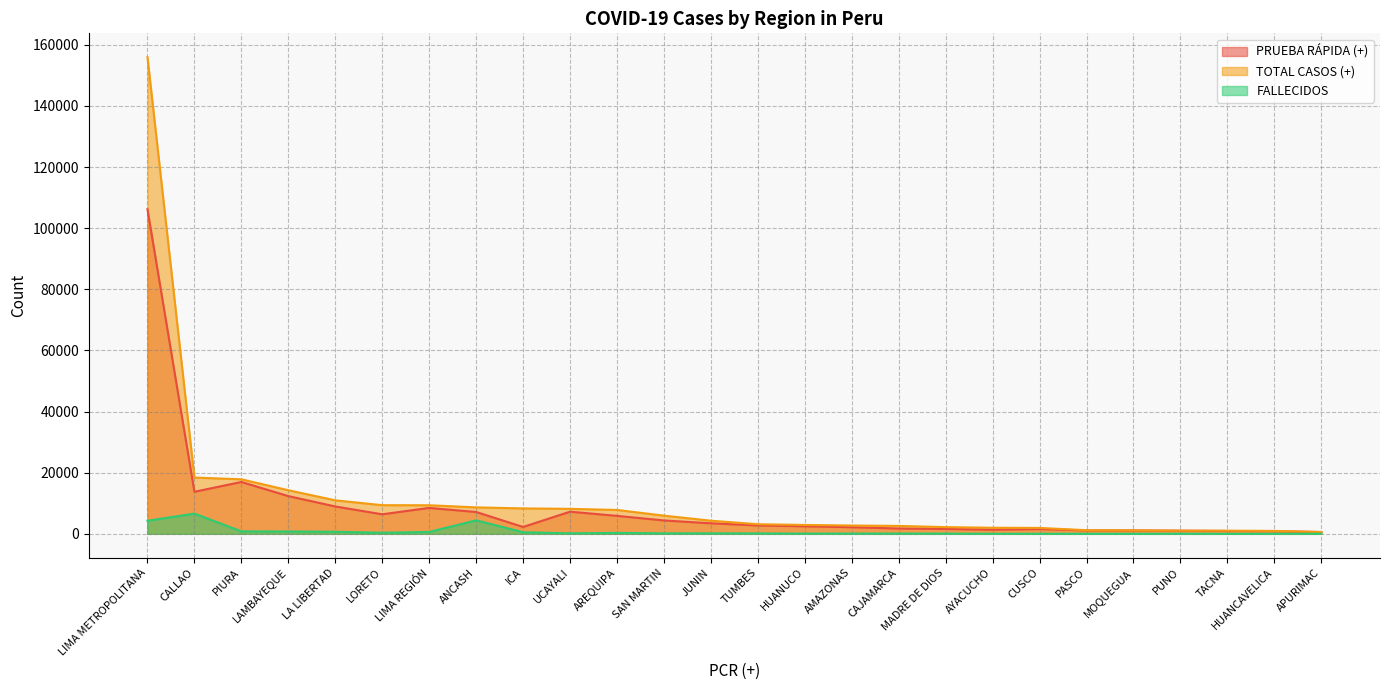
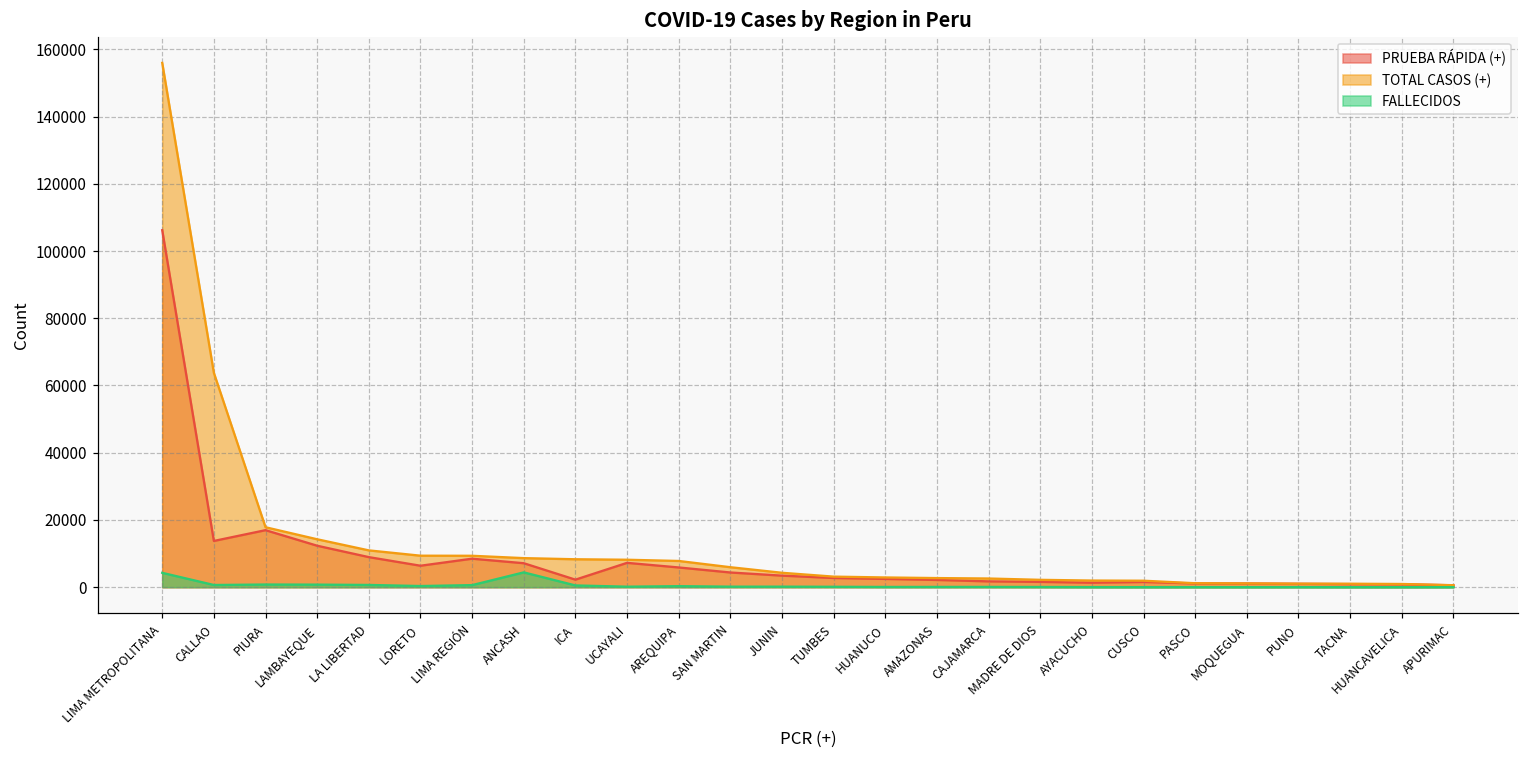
TOTAL CASOS (+), CALLAO: 18000 -> 64000
FALLECIDOS, CALLAO: 7000 -> 1000
